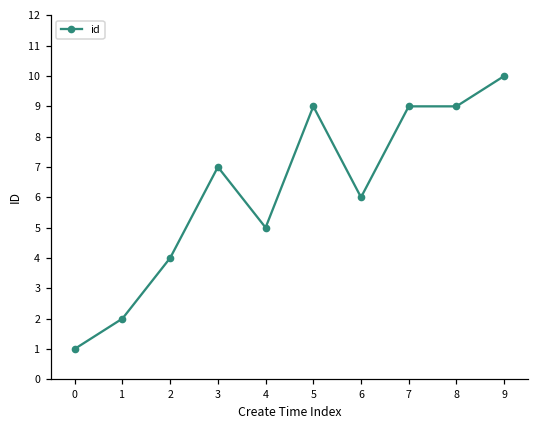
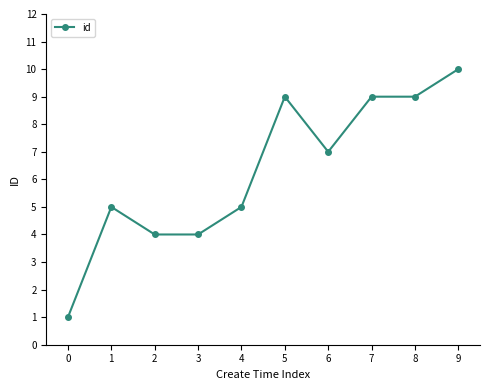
1: 2 -> 5
3: 7 -> 4
6: 6 -> 7
